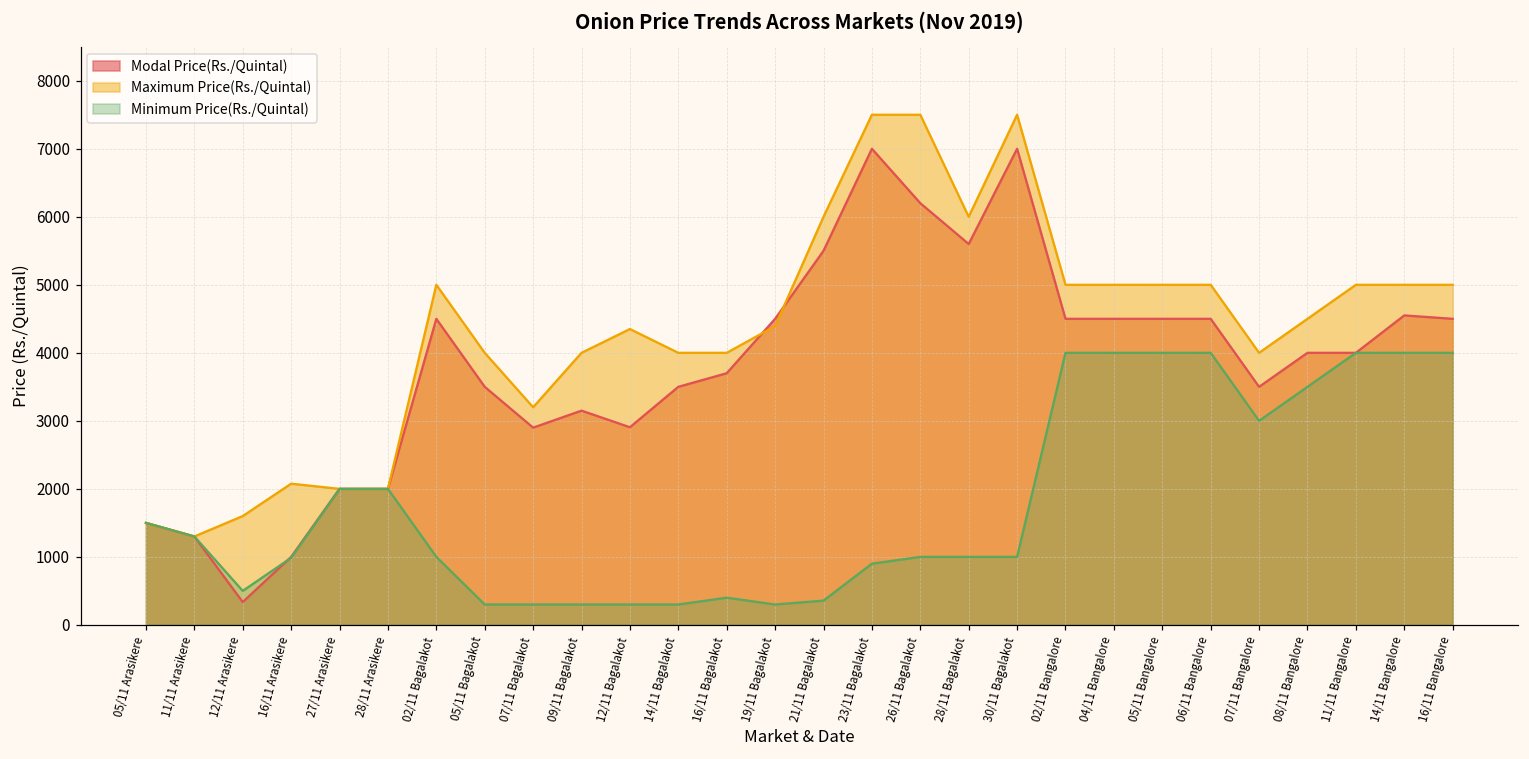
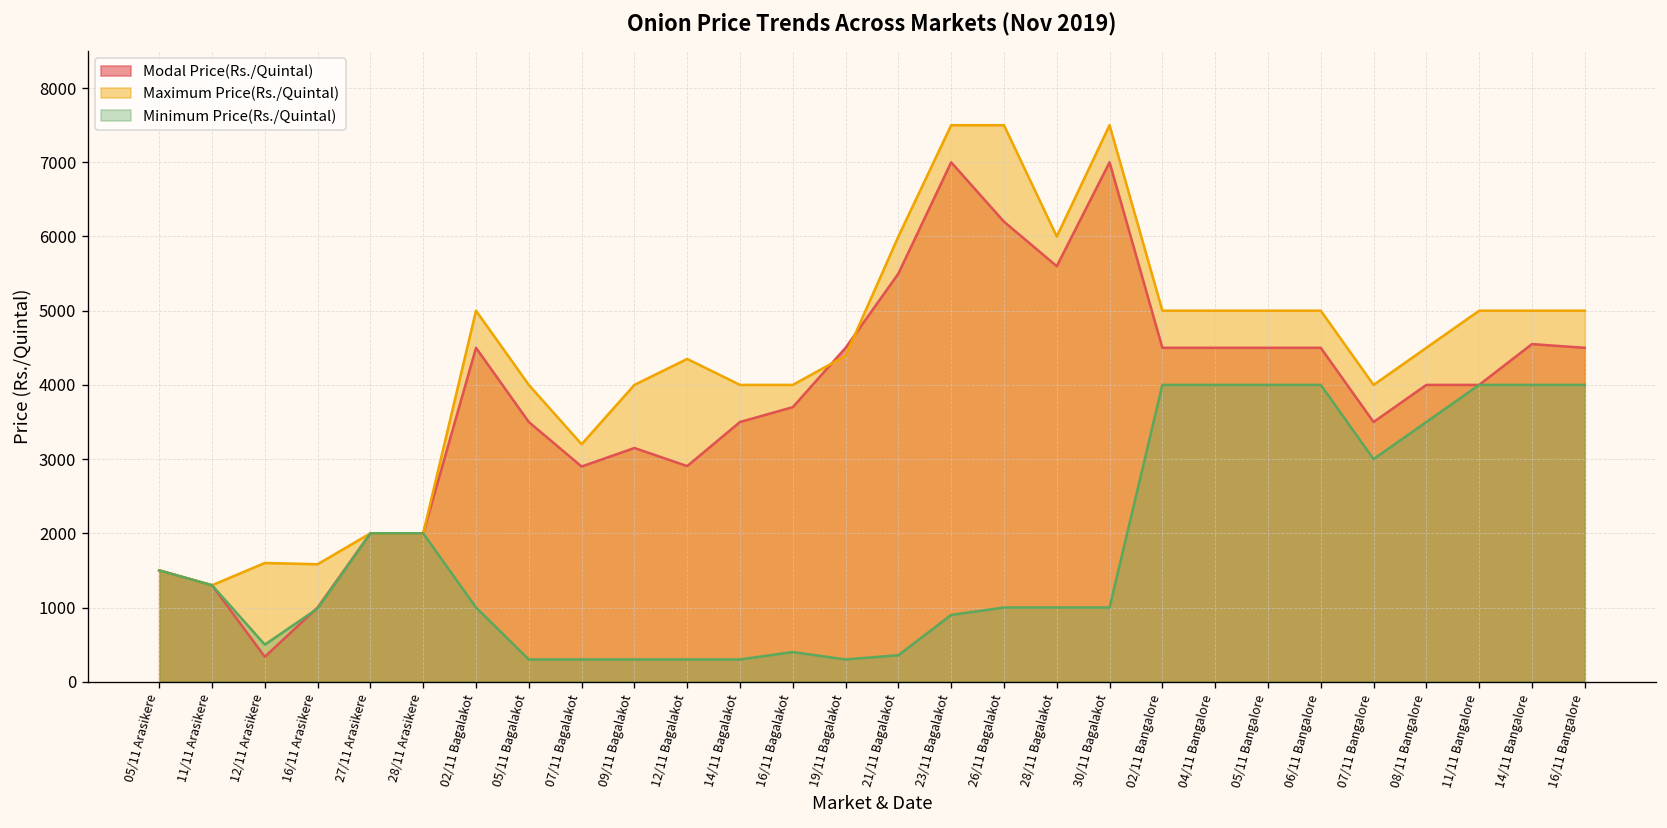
Maximum Price(Rs./Quintal), 16/11 Arasikere: 2100 -> 1600
